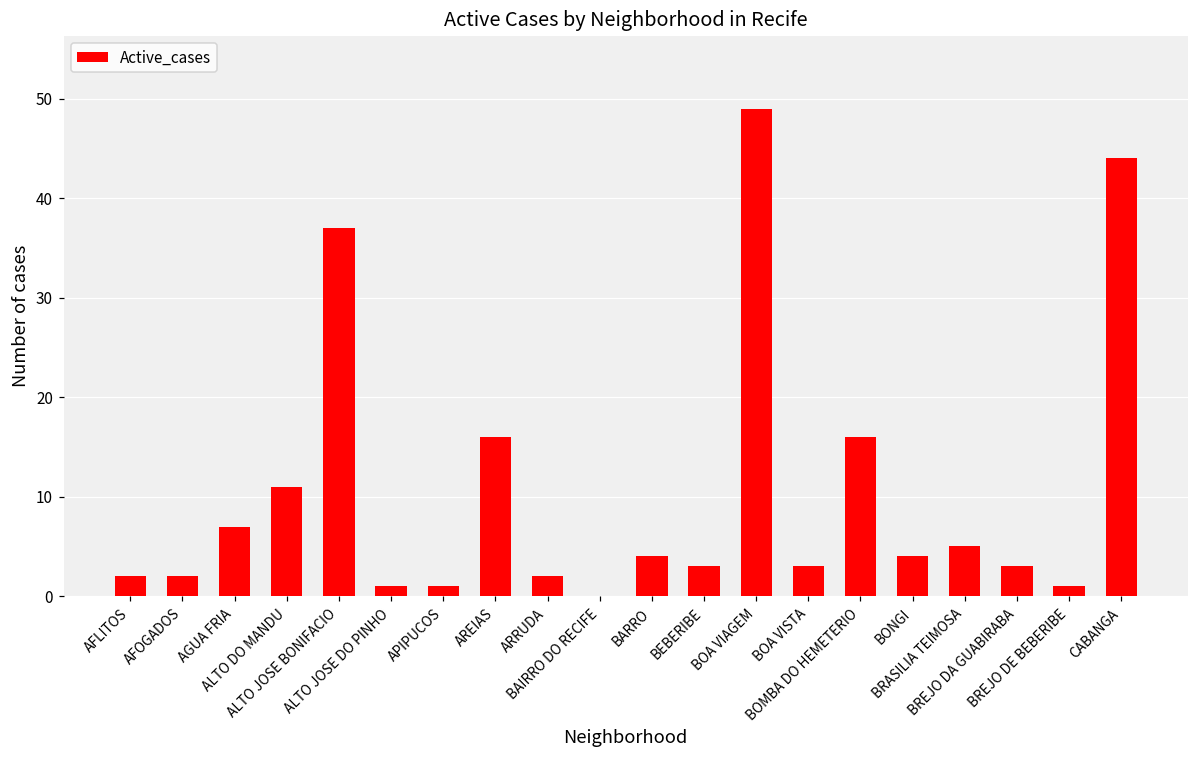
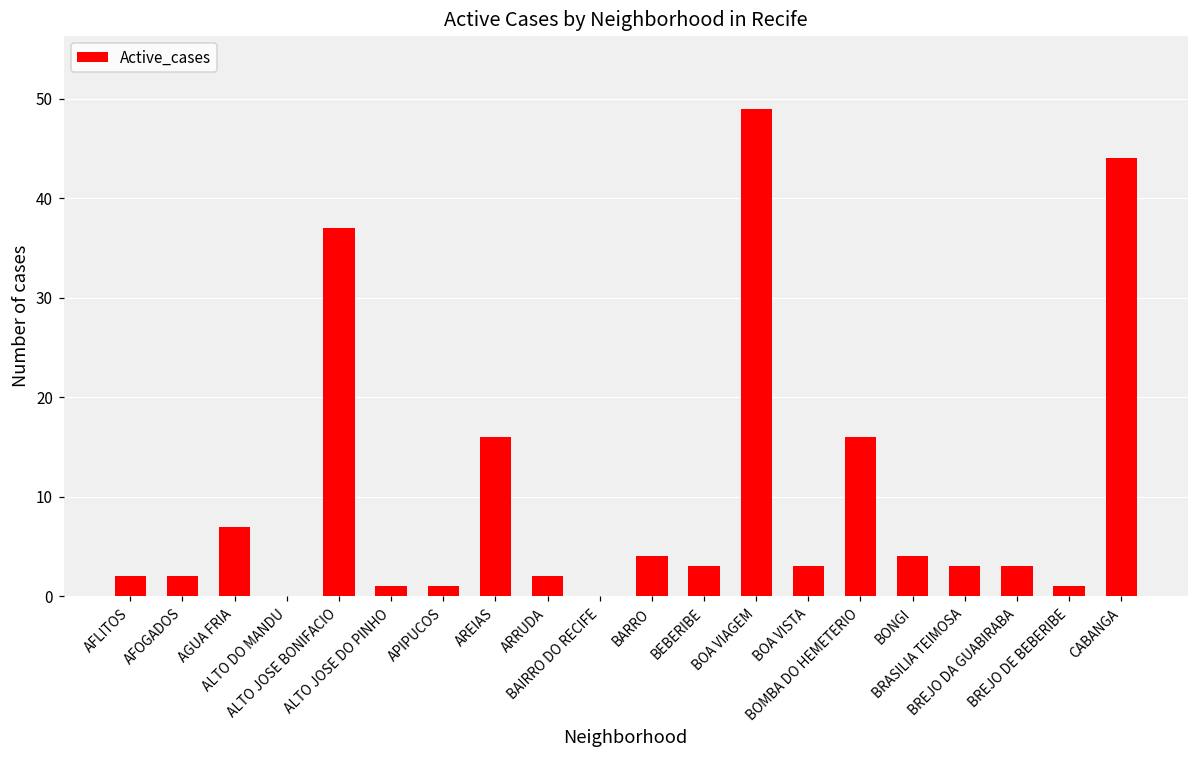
ALTO DO MANDU: 11 -> 0
BRASILIA TEIMOSA: 5 -> 3
